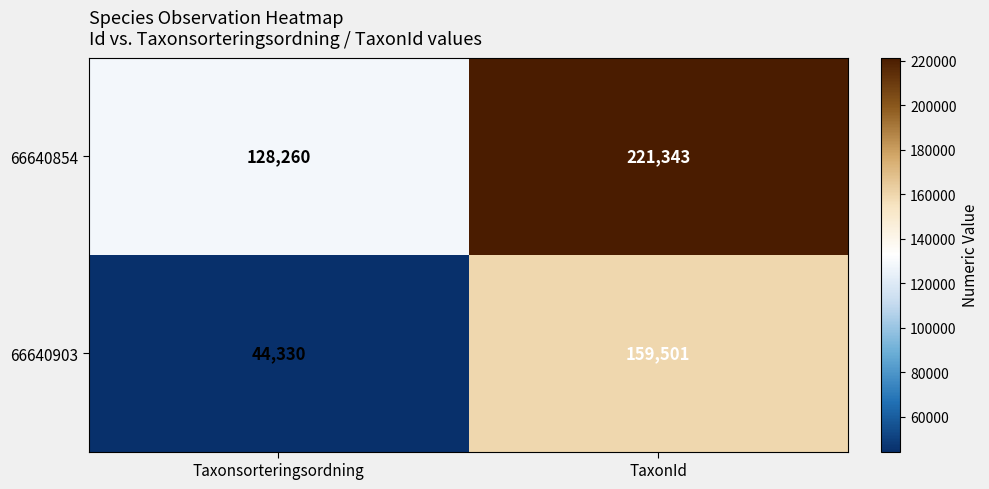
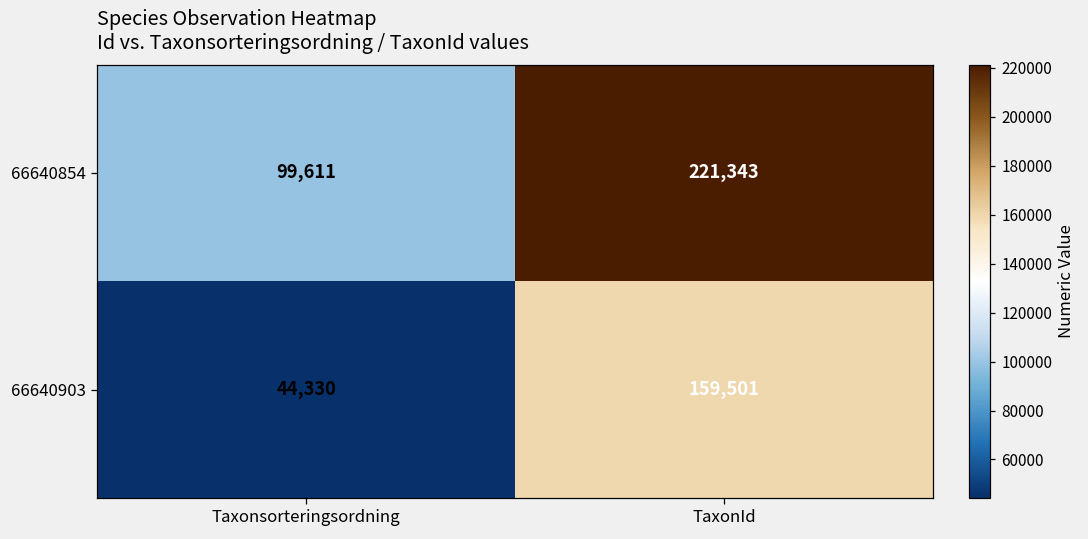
66640854, Taxonsorteringsordning: 128,260 -> 99,611
